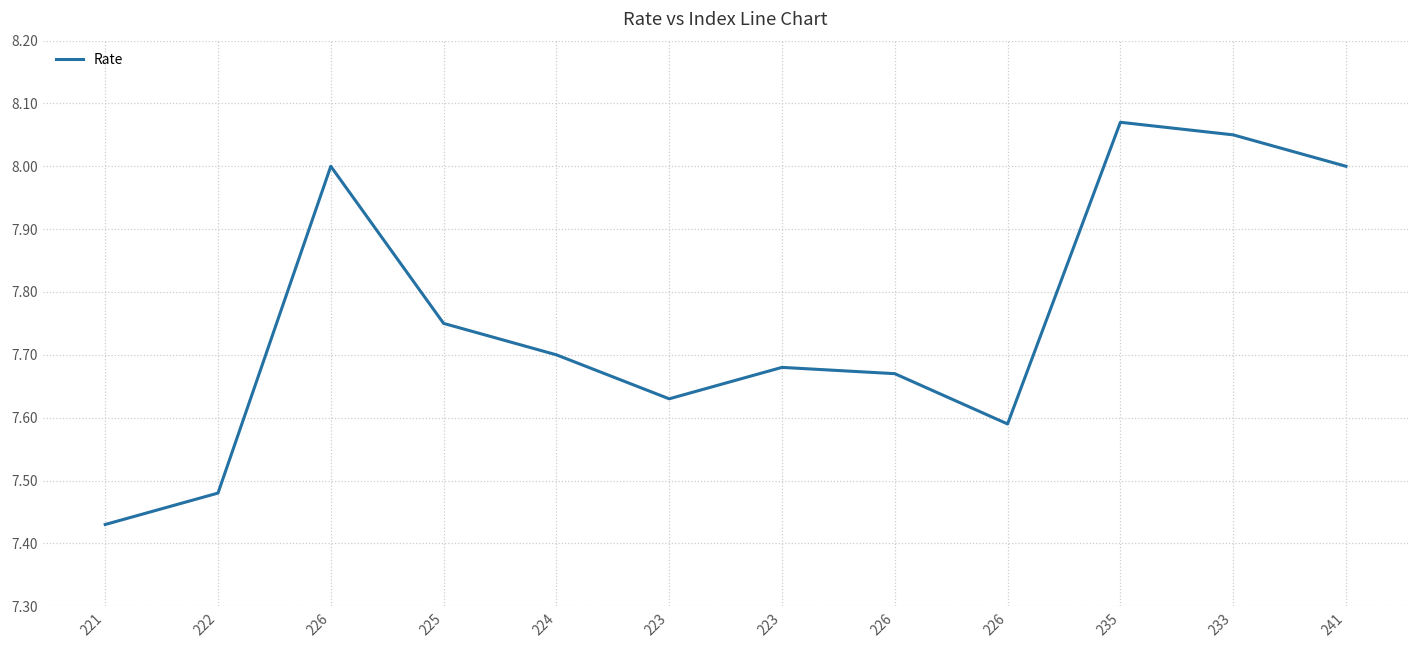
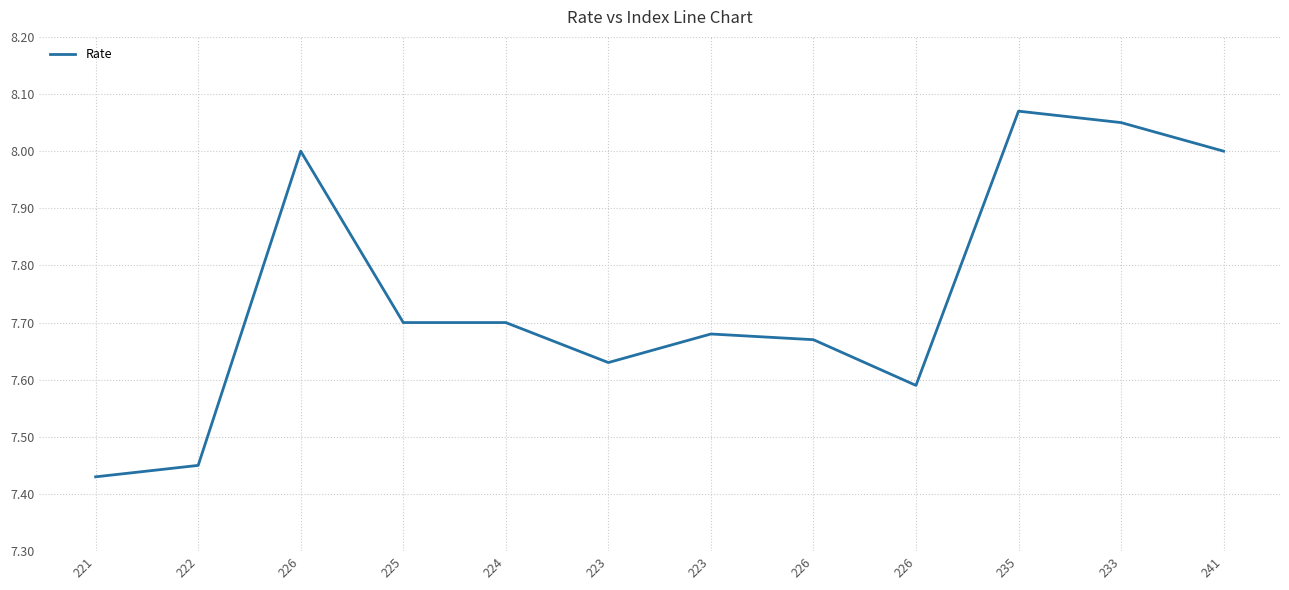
222: 7.48 -> 7.45
225: 7.75 -> 7.70
